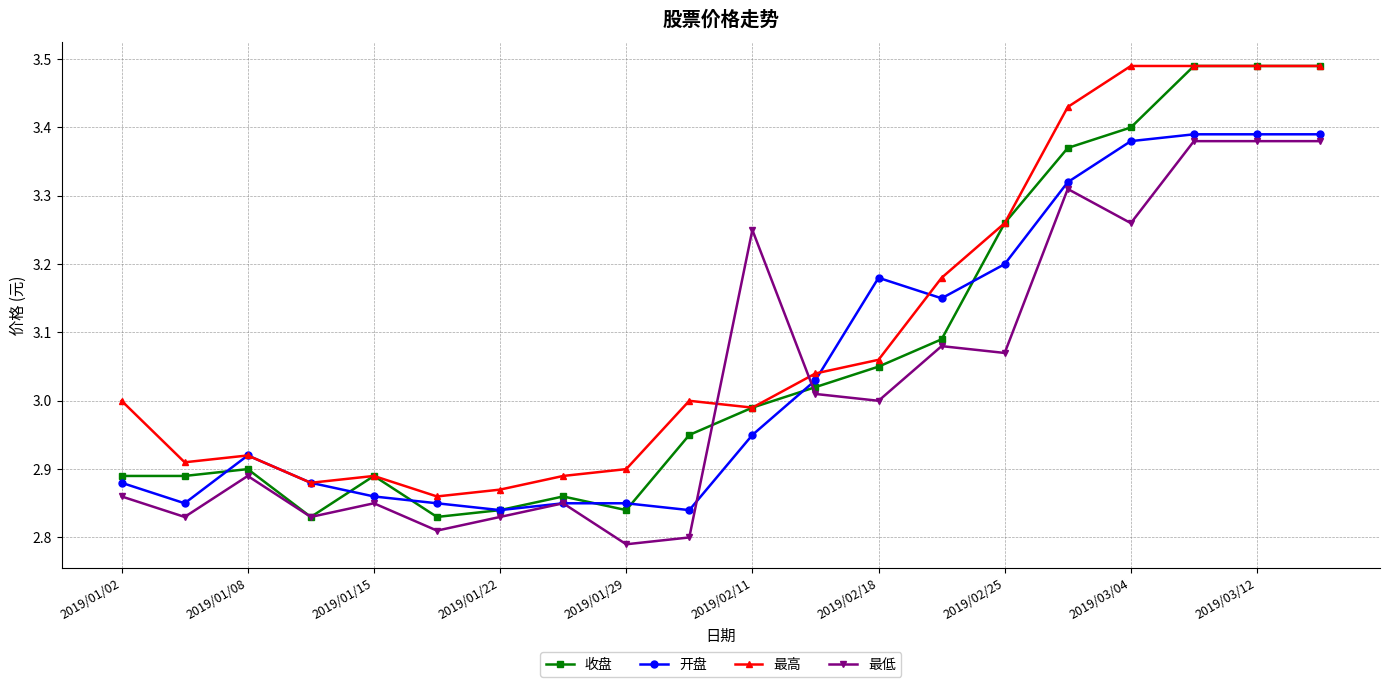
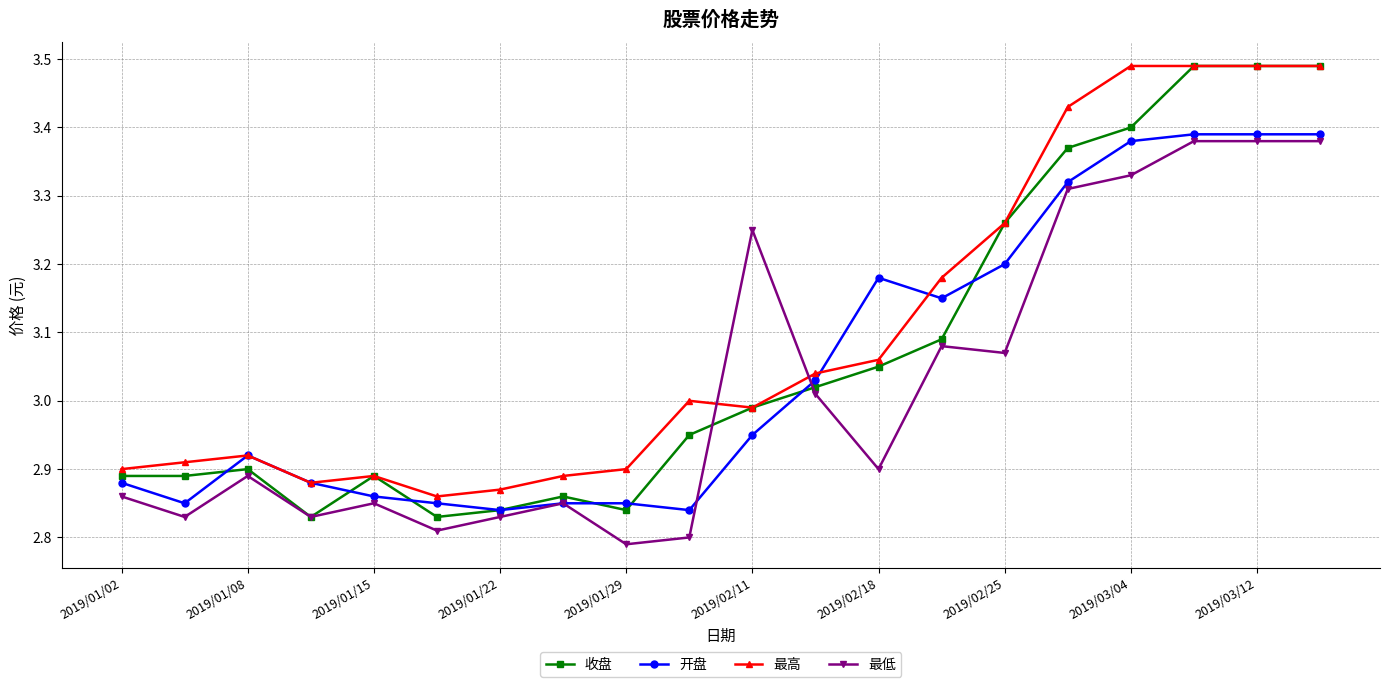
最高, 2019/01/02: 3.0 -> 2.9
最低, 2019/02/18: 3.0 -> 2.9
最低, 2019/03/04: 3.26 -> 3.33
